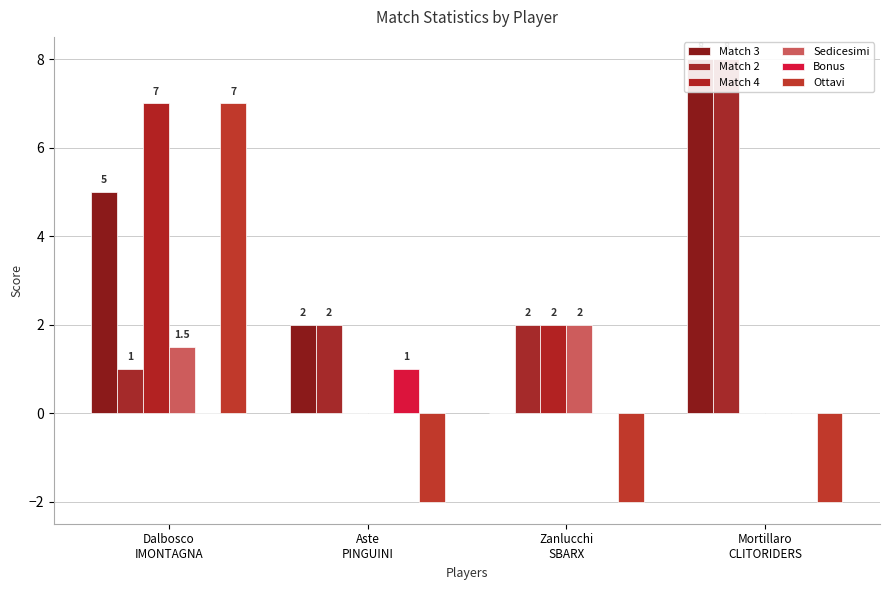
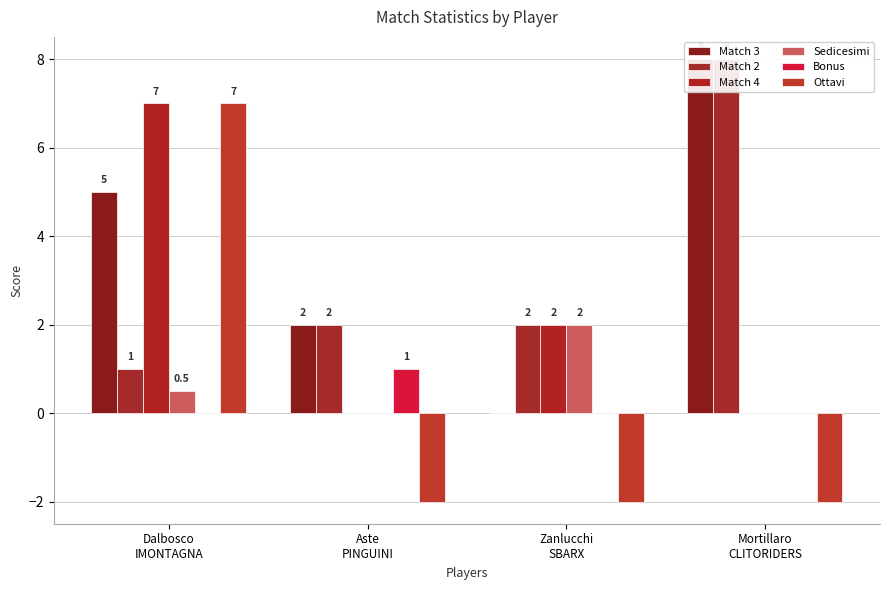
Sedicesimi, Dalbosco IMONTAGNA: 1.5 -> 0.5
